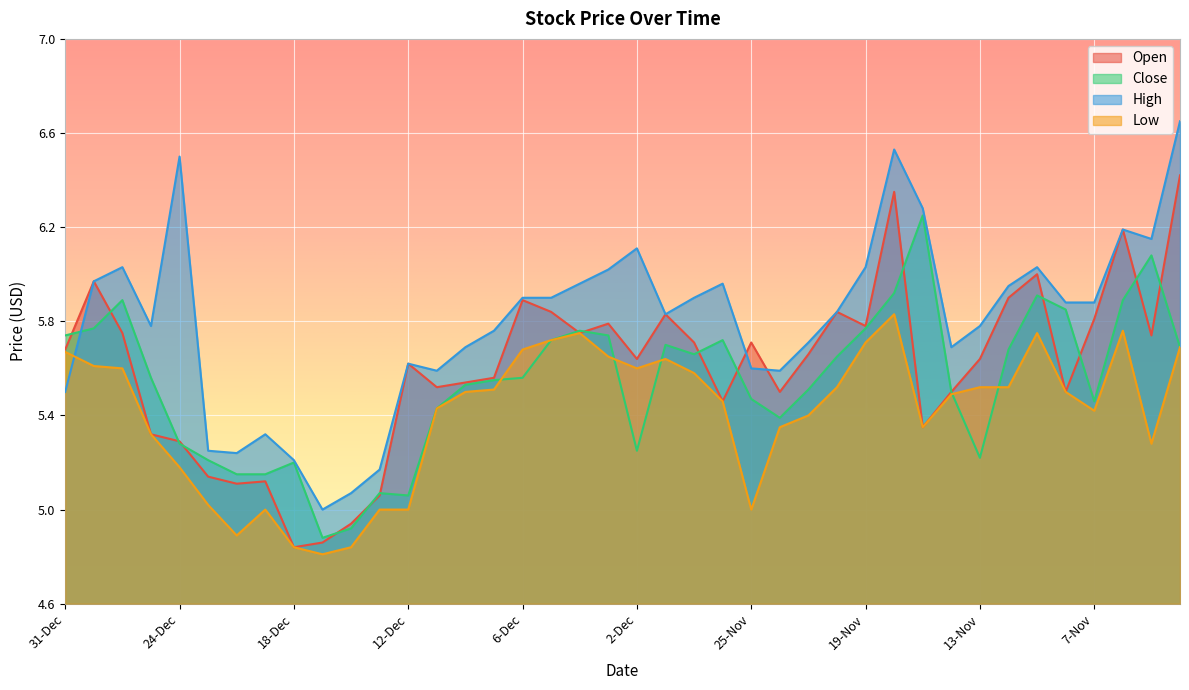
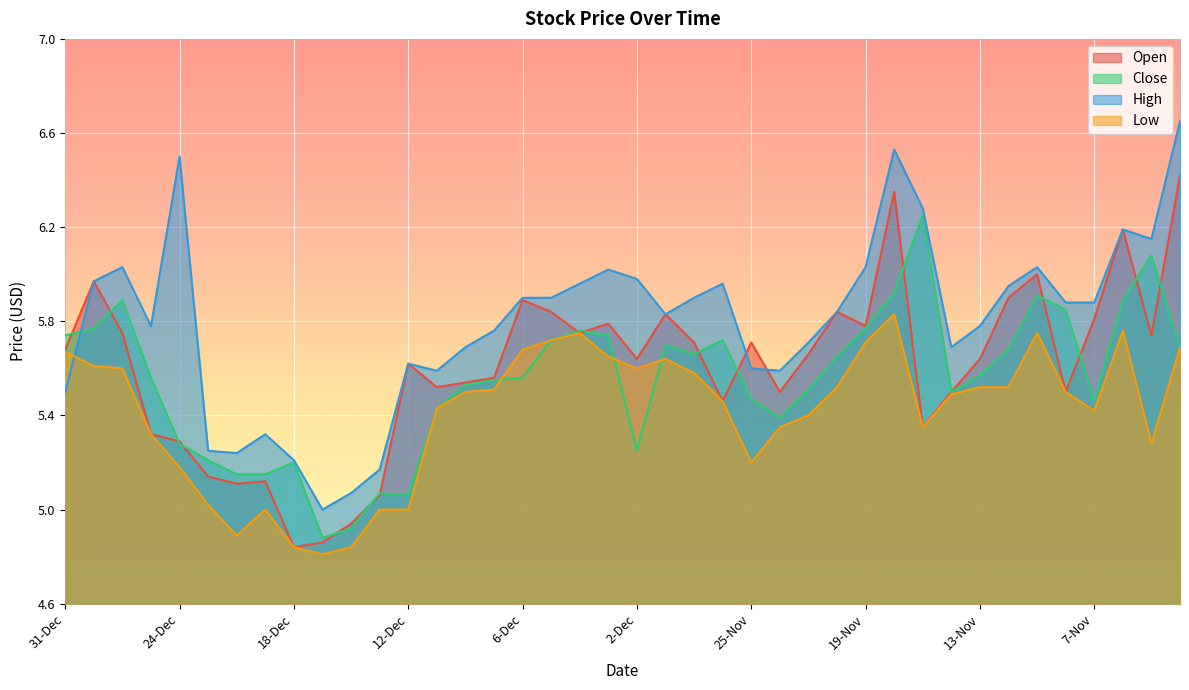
High, 2-Dec: 6.11 -> 5.98
Low, 25-Nov: 5.0 -> 5.2
Close, 13-Nov: 5.22 -> 5.57
